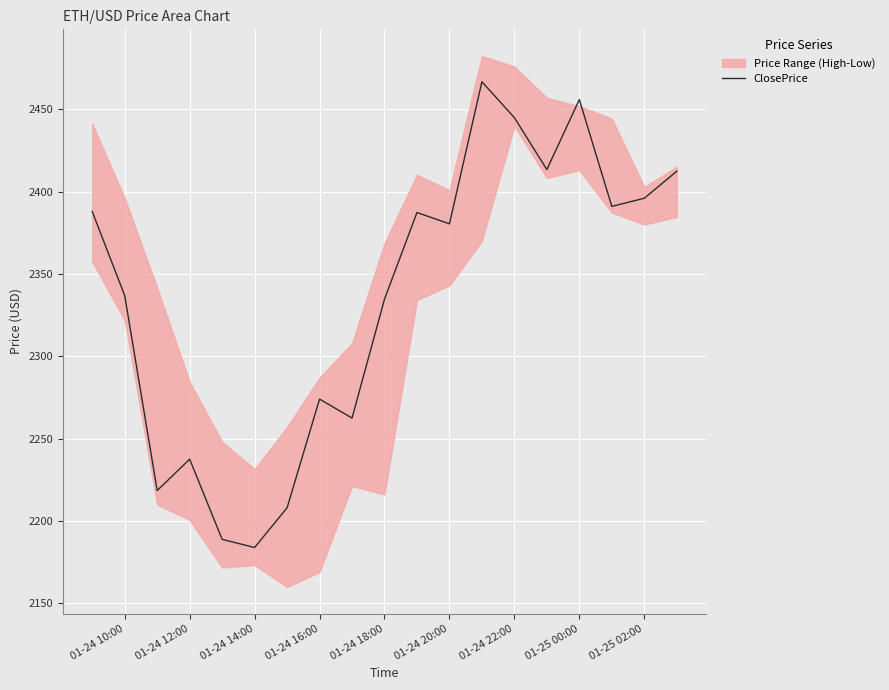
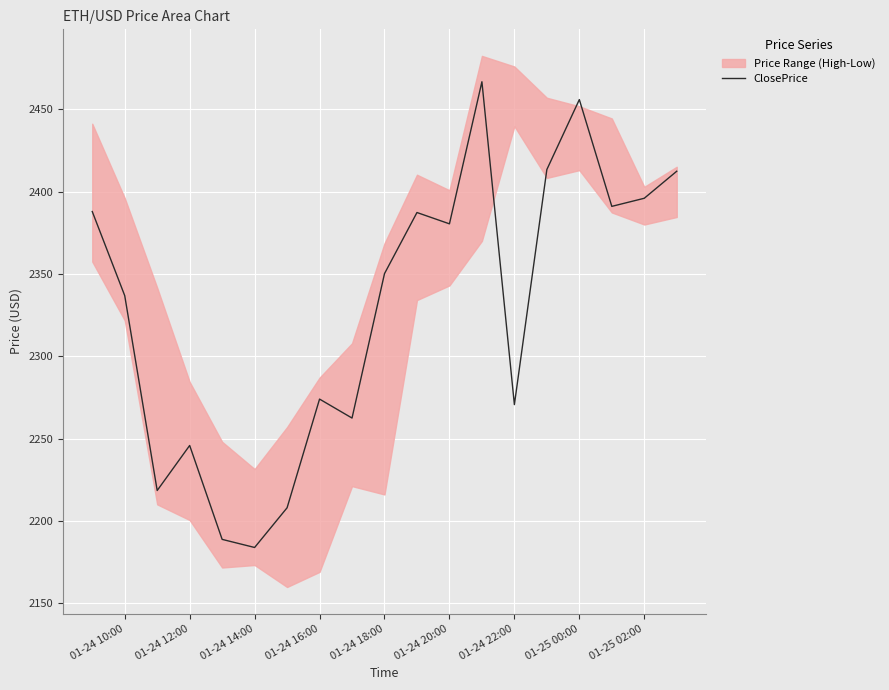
ClosePrice, 01-24 12:00: 2238 -> 2246
ClosePrice, 01-24 18:00: 2335 -> 2350
ClosePrice, 01-24 22:00: 2445 -> 2271
